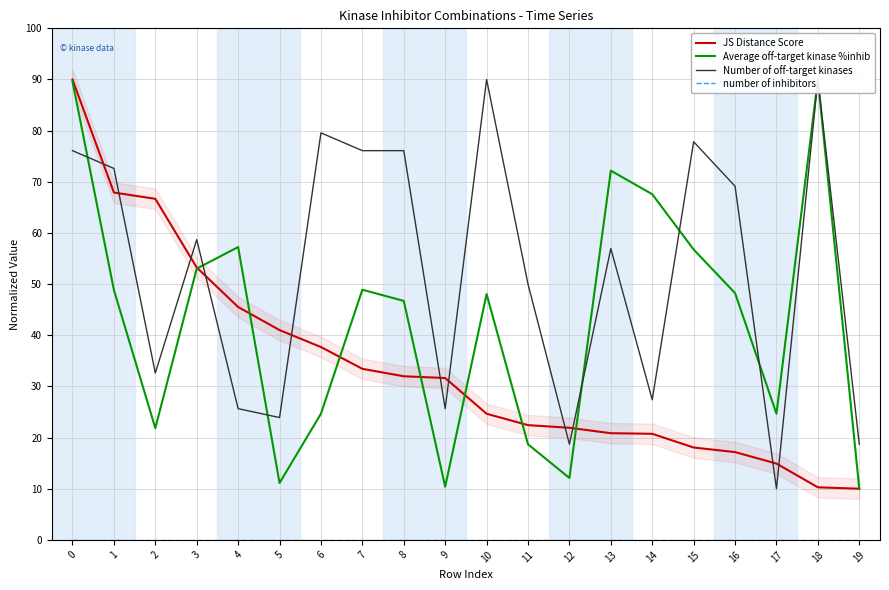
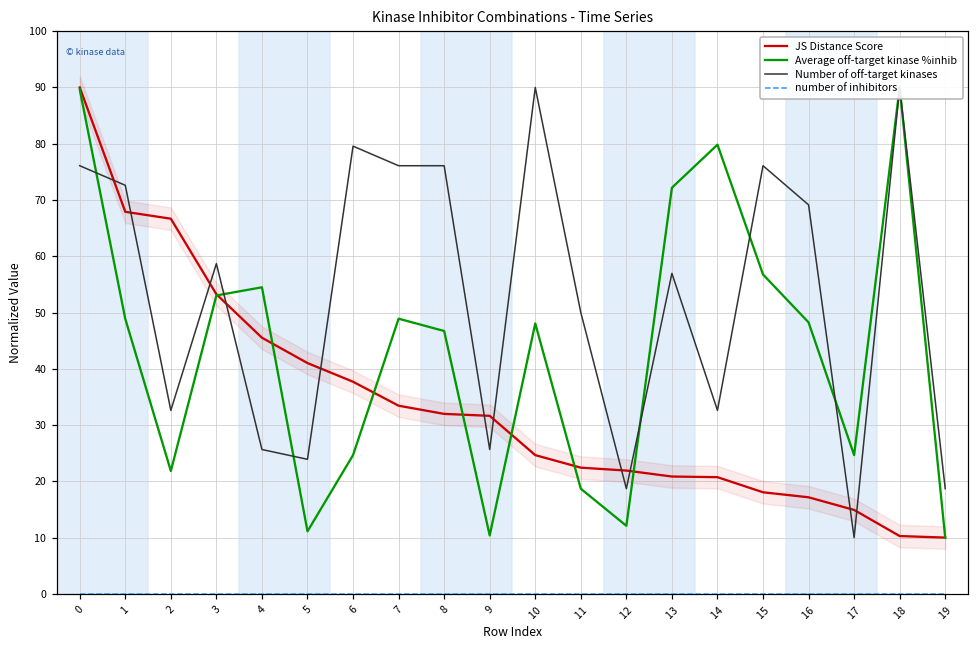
Average off-target kinase %inhib, 4: 57 -> 54
Average off-target kinase %inhib, 14: 68 -> 80
Number of off-target kinases, 14: 27 -> 33
Number of off-target kinases, 15: 78 -> 76
